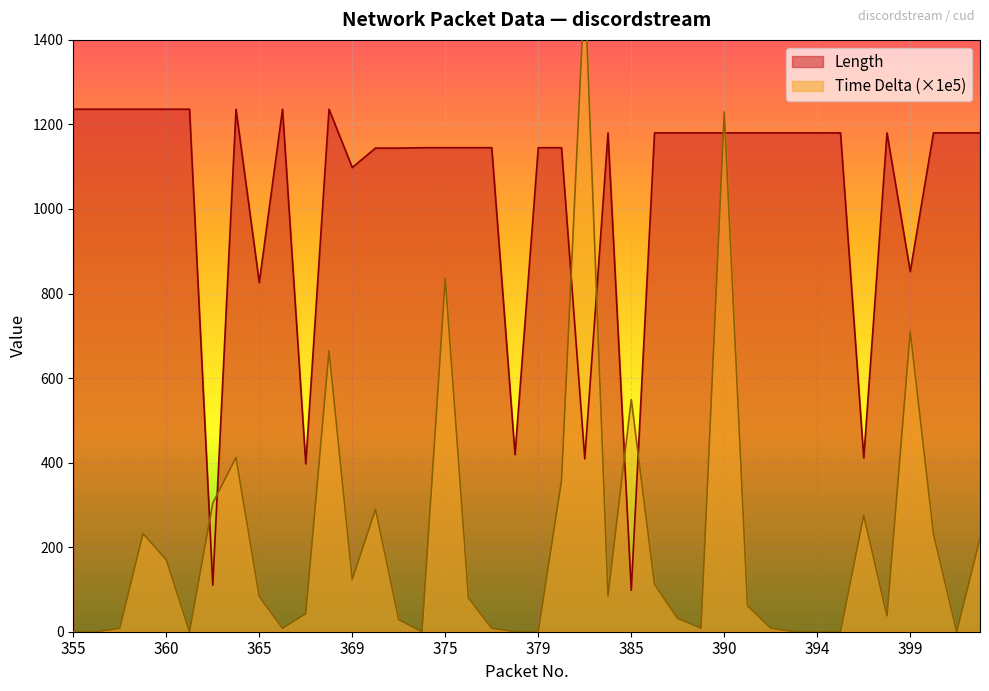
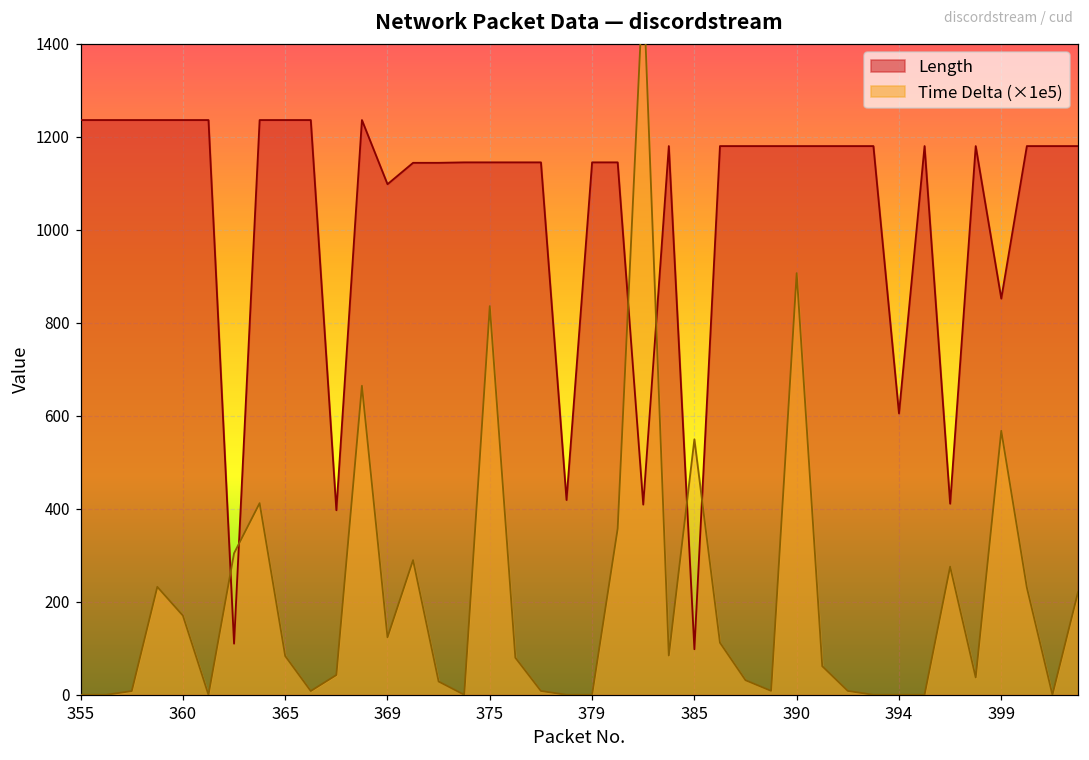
Length, 365: 830 -> 1240
Time Delta (×1e5), 390: 1230 -> 910
Length, 394: 1180 -> 610
Time Delta (×1e5), 399: 710 -> 570
